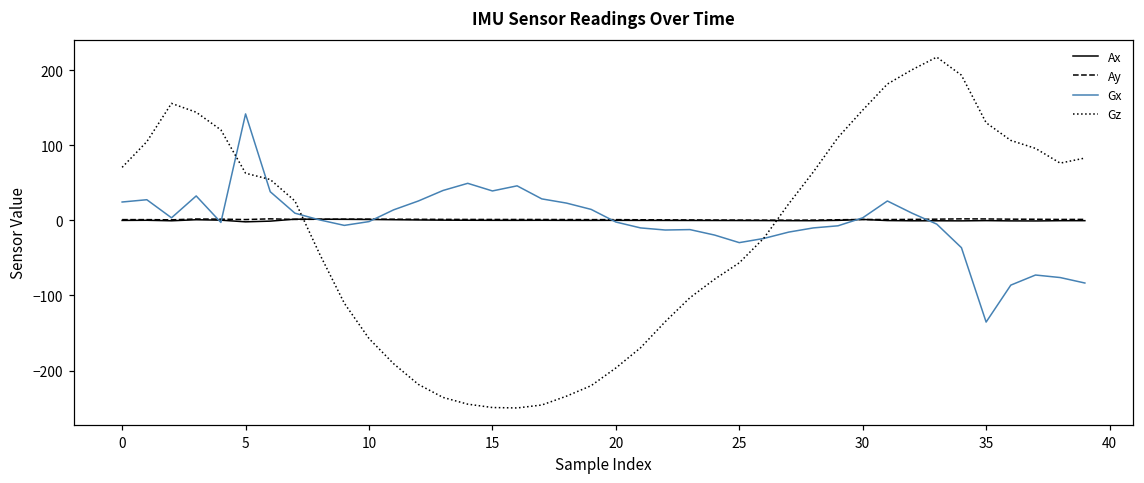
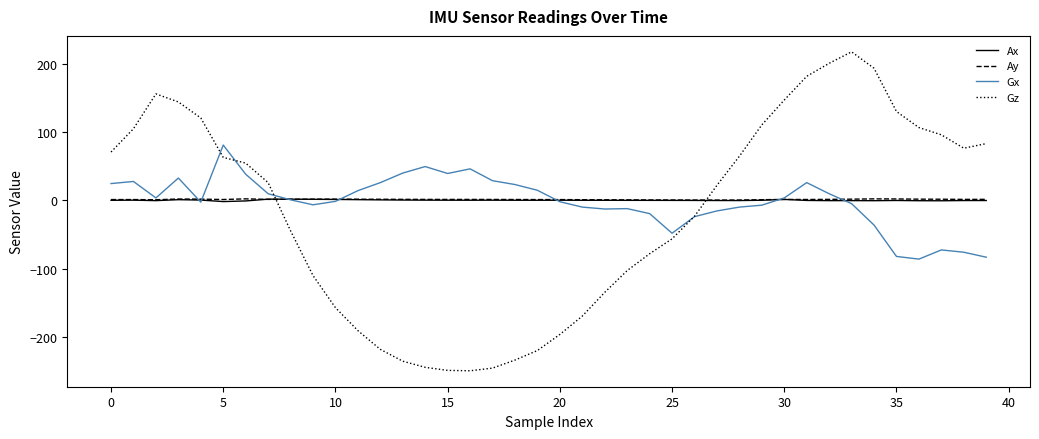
Gx, 5: 140 -> 80
Gx, 25: -30 -> -50
Gx, 35: -140 -> -80
